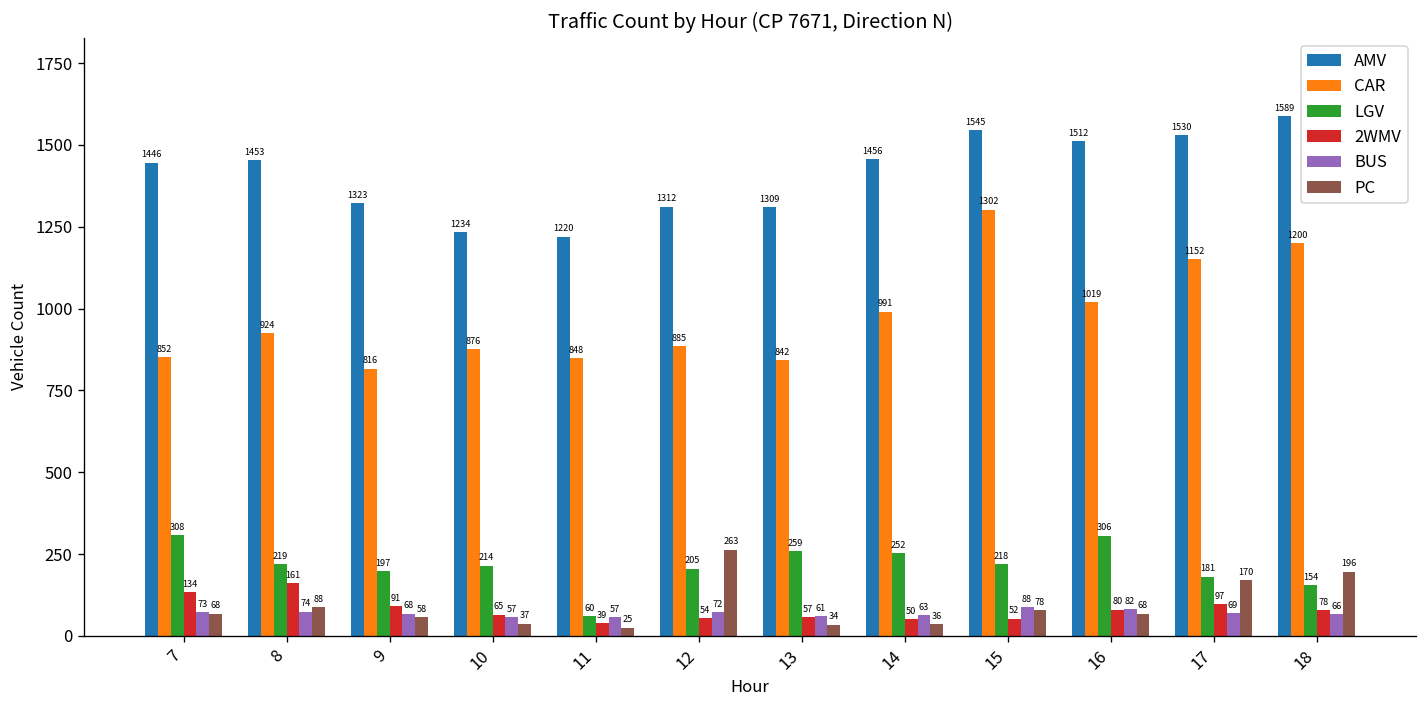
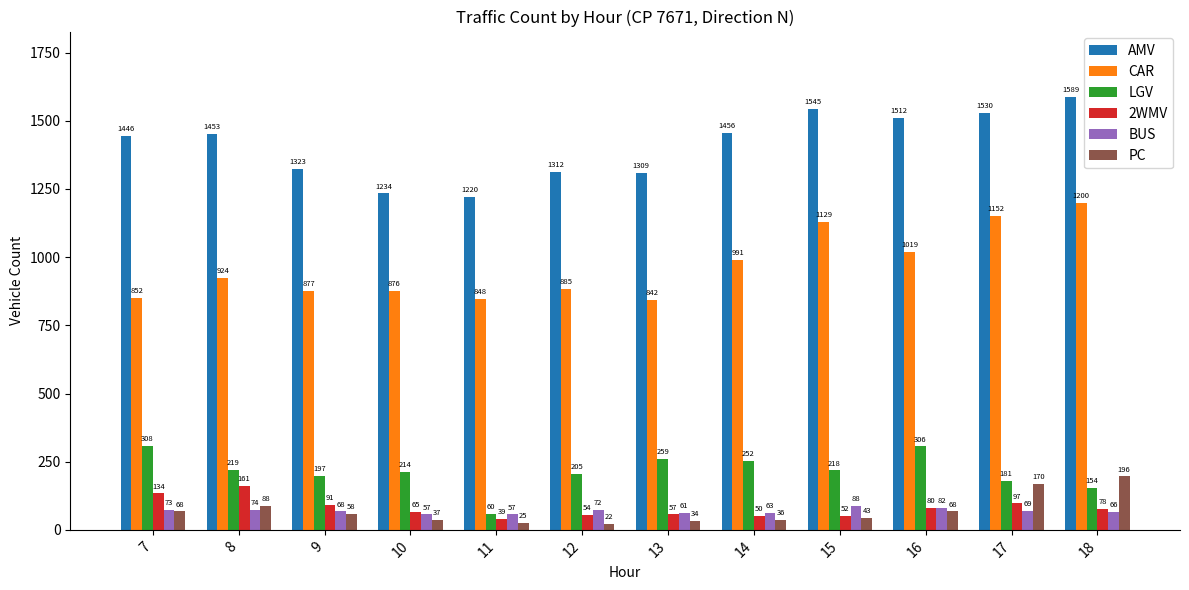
CAR, 9: 816 -> 877
PC, 12: 263 -> 22
CAR, 15: 1302 -> 1129
PC, 15: 78 -> 43
